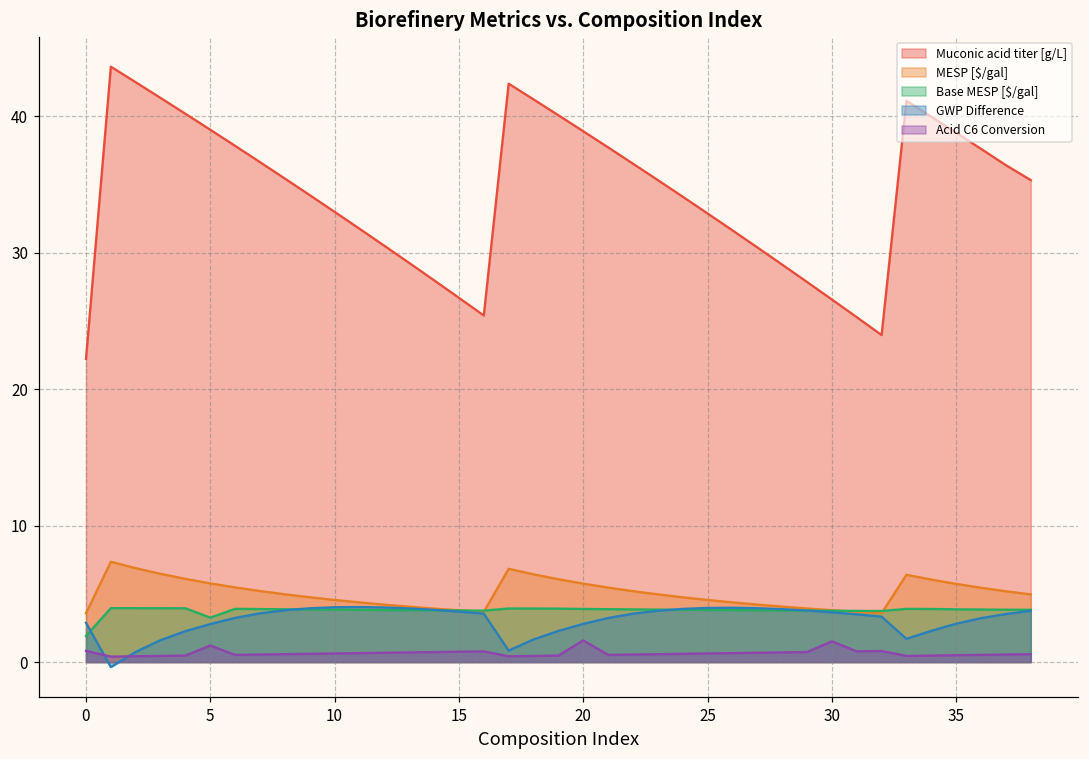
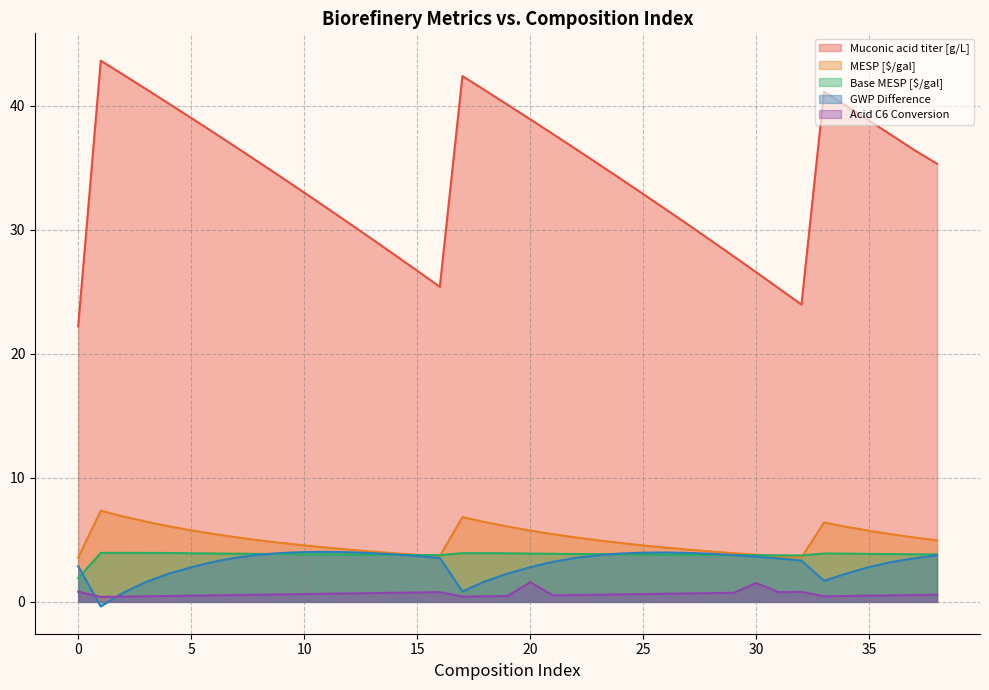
Base MESP [$/gal], 5: 3.3 -> 3.9
Acid C6 Conversion, 5: 1.2 -> 0.5
